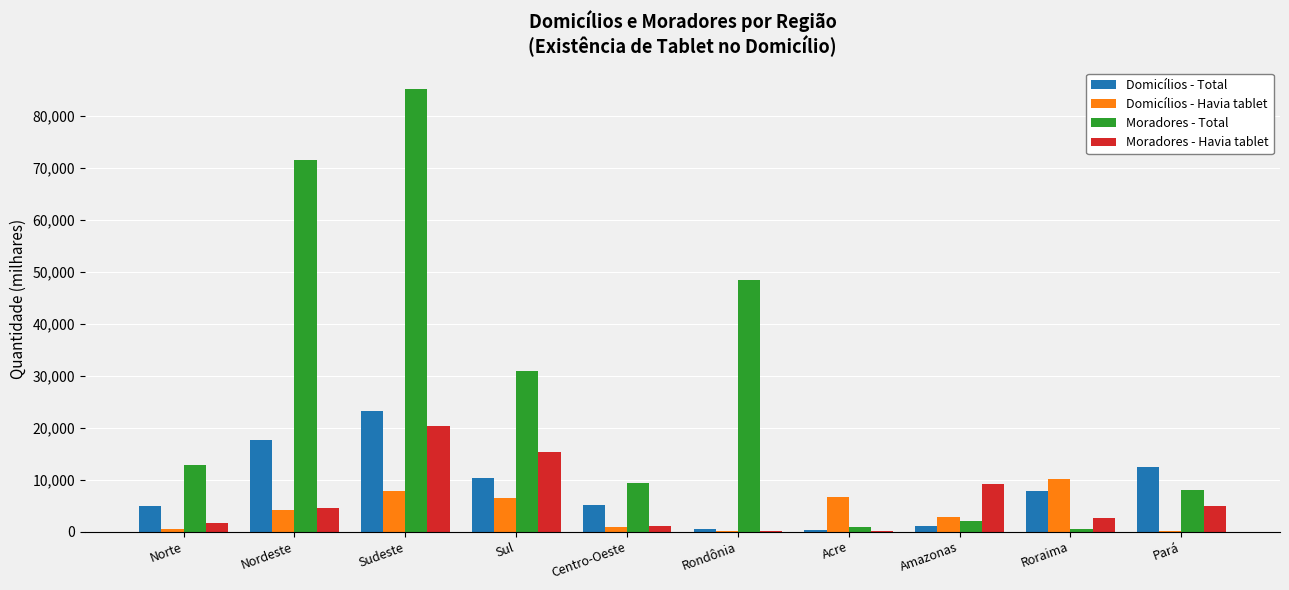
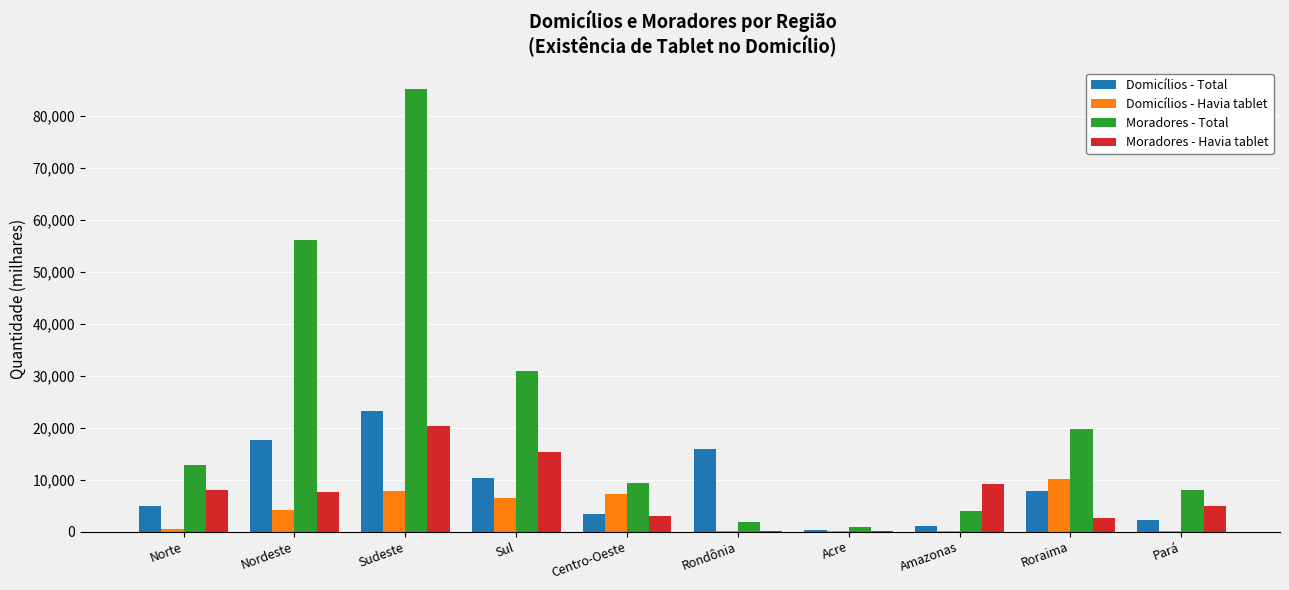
Moradores - Havia tablet, Norte: 2,000 -> 8,000
Moradores - Total, Nordeste: 72,000 -> 56,000
Moradores - Havia tablet, Nordeste: 5,000 -> 8,000
Domicílios - Total, Centro-Oeste: 5,000 -> 3,000
Domicílios - Havia tablet, Centro-Oeste: 1,000 -> 7,000
Moradores - Havia tablet, Centro-Oeste: 1,000 -> 3,000
Domicílios - Total, Rondônia: 1,000 -> 16,000
Moradores - Total, Rondônia: 48,000 -> 2,000
Domicílios - Havia tablet, Acre: 7,000 -> 0
Domicílios - Havia tablet, Amazonas: 3,000 -> 0
Moradores - Total, Amazonas: 2,000 -> 4,000
Moradores - Total, Roraima: 0 -> 20,000
Domicílios - Total, Pará: 12,000 -> 2,000
